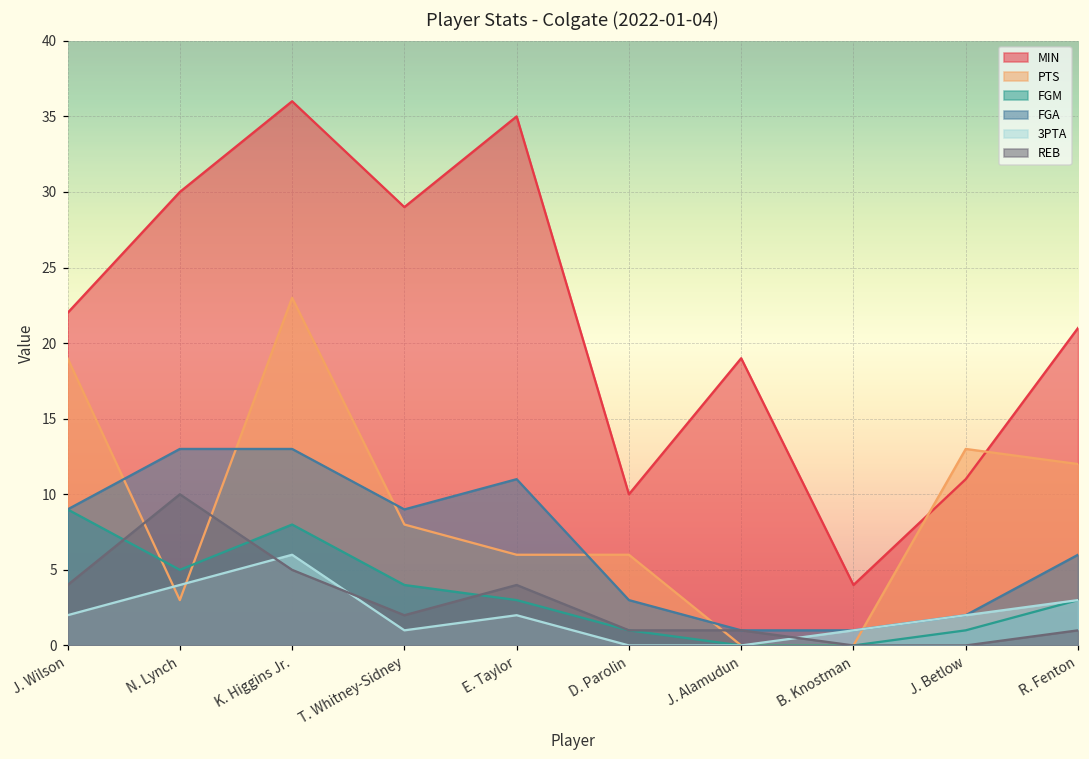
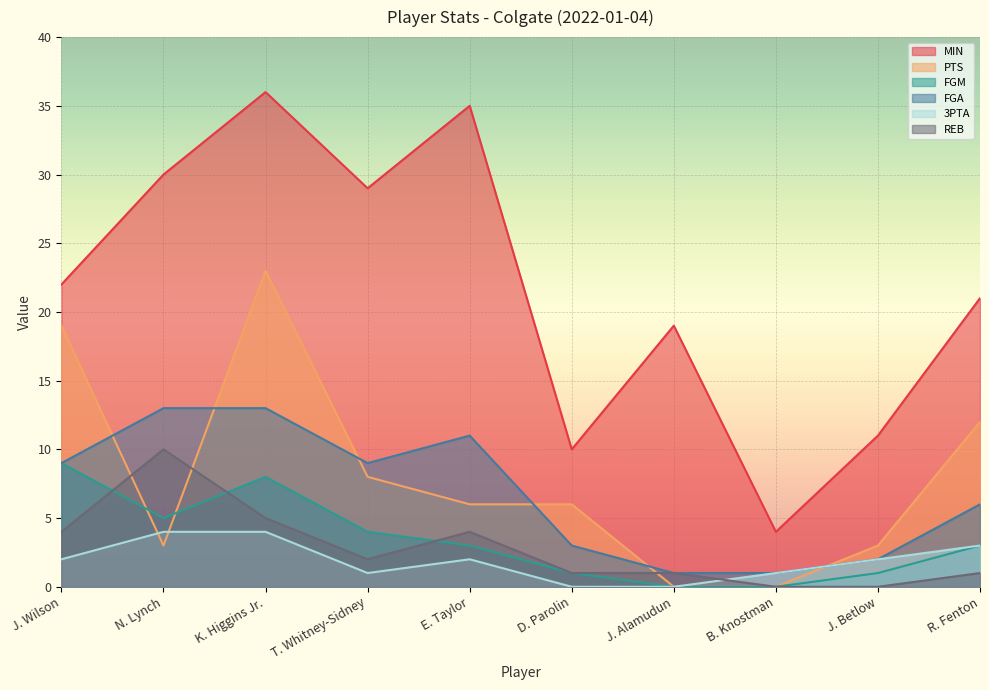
3PTA, K. Higgins Jr.: 6 -> 4
PTS, J. Betlow: 13 -> 3
